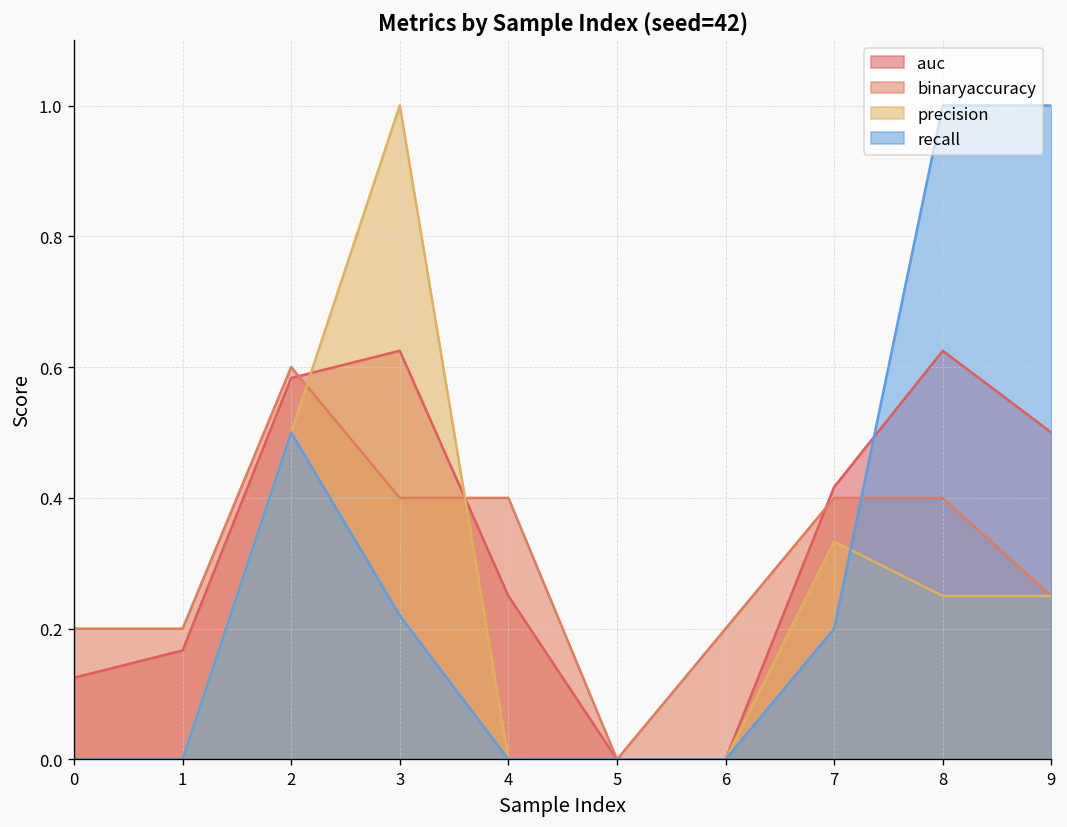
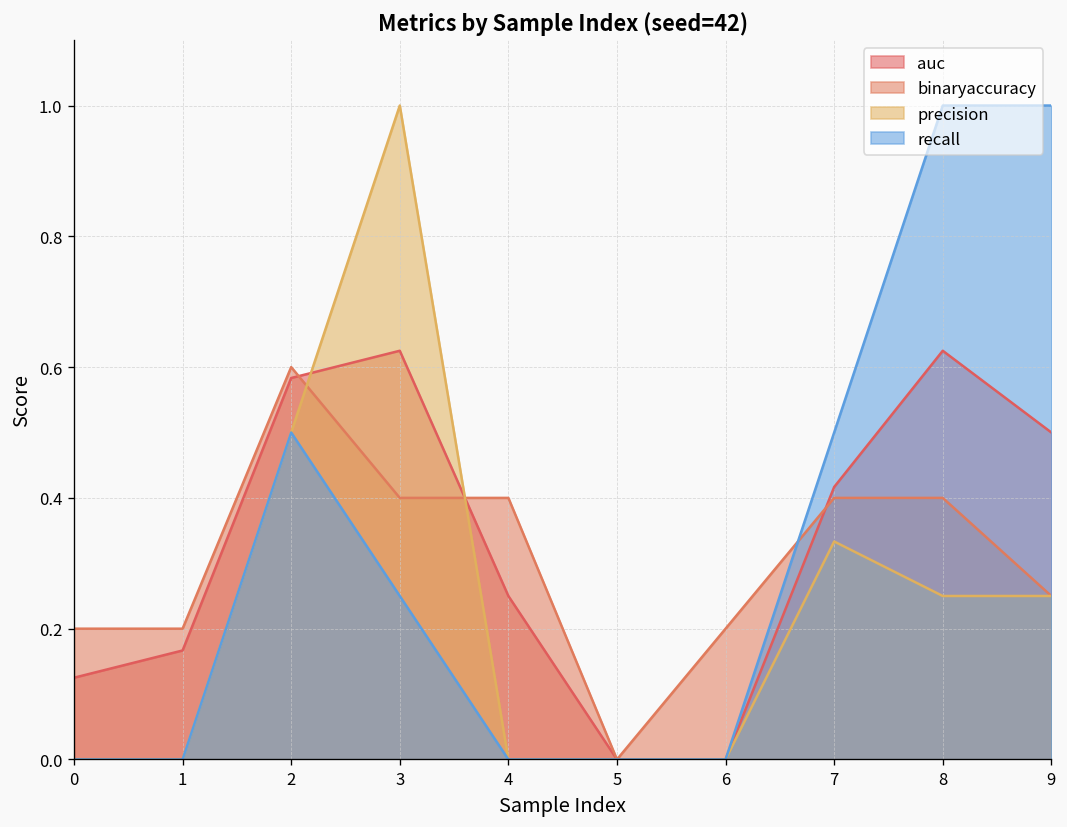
recall, 3: 0.22 -> 0.25
recall, 7: 0.2 -> 0.5
